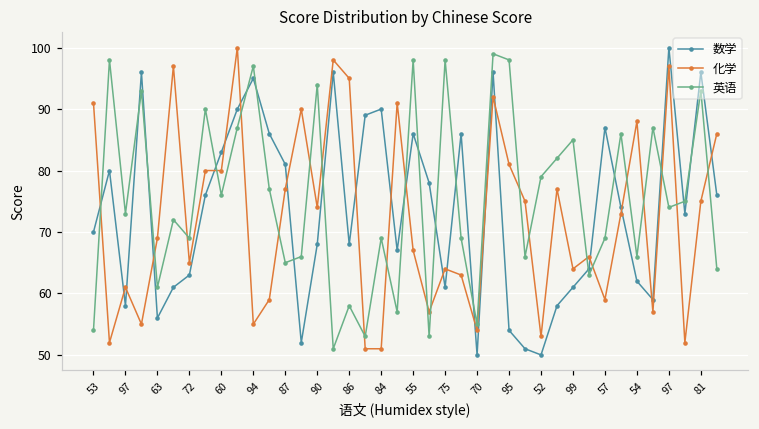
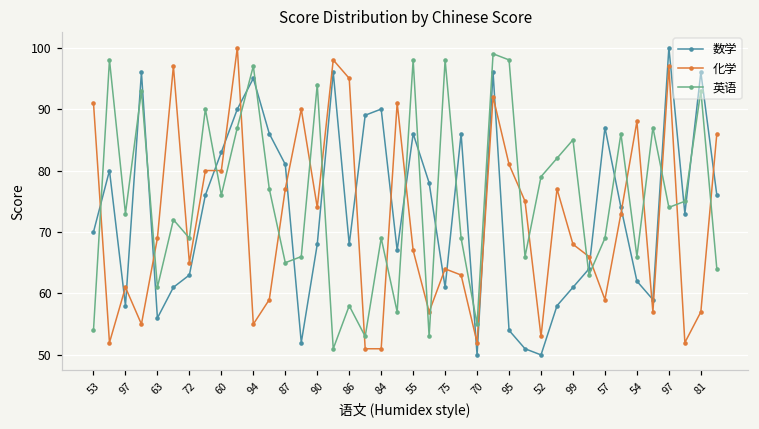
化学, 70: 54 -> 52
化学, 99: 64 -> 68
化学, 81: 75 -> 57
